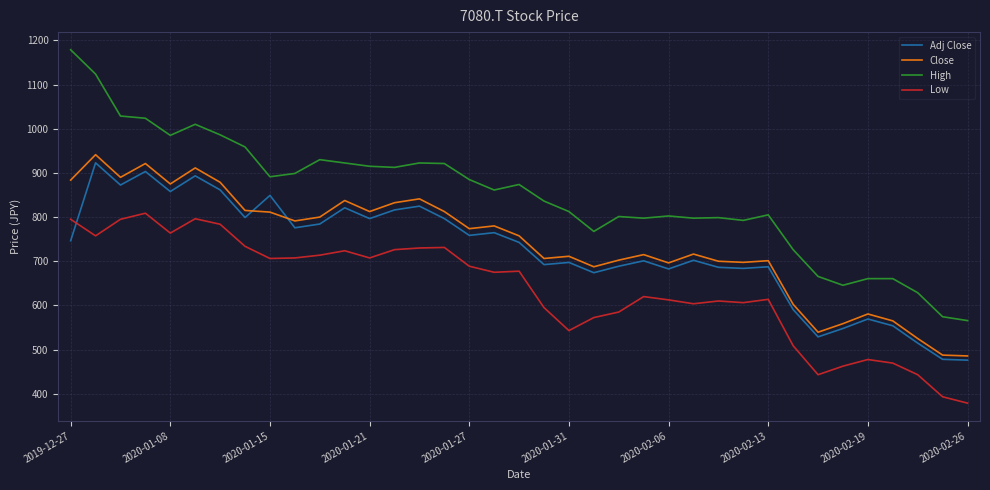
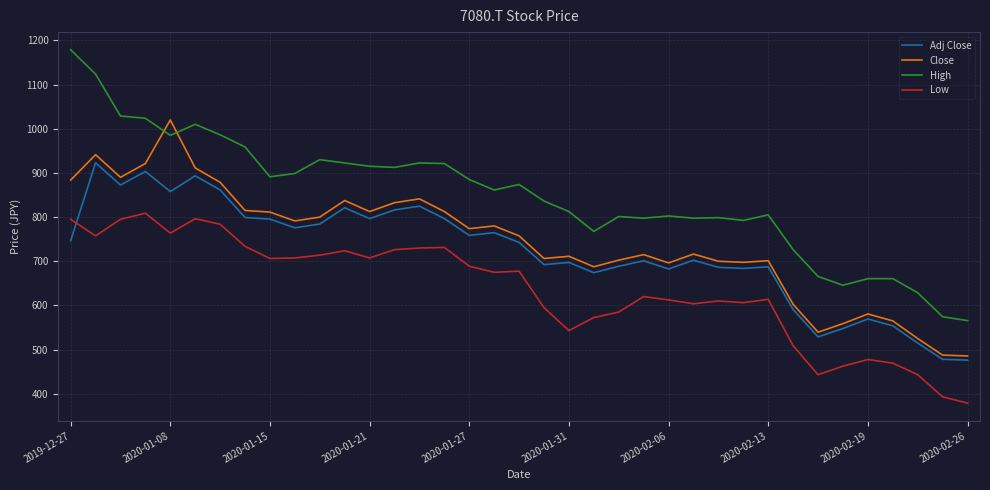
Close, 2020-01-08: 880 -> 1020
Adj Close, 2020-01-15: 850 -> 800
